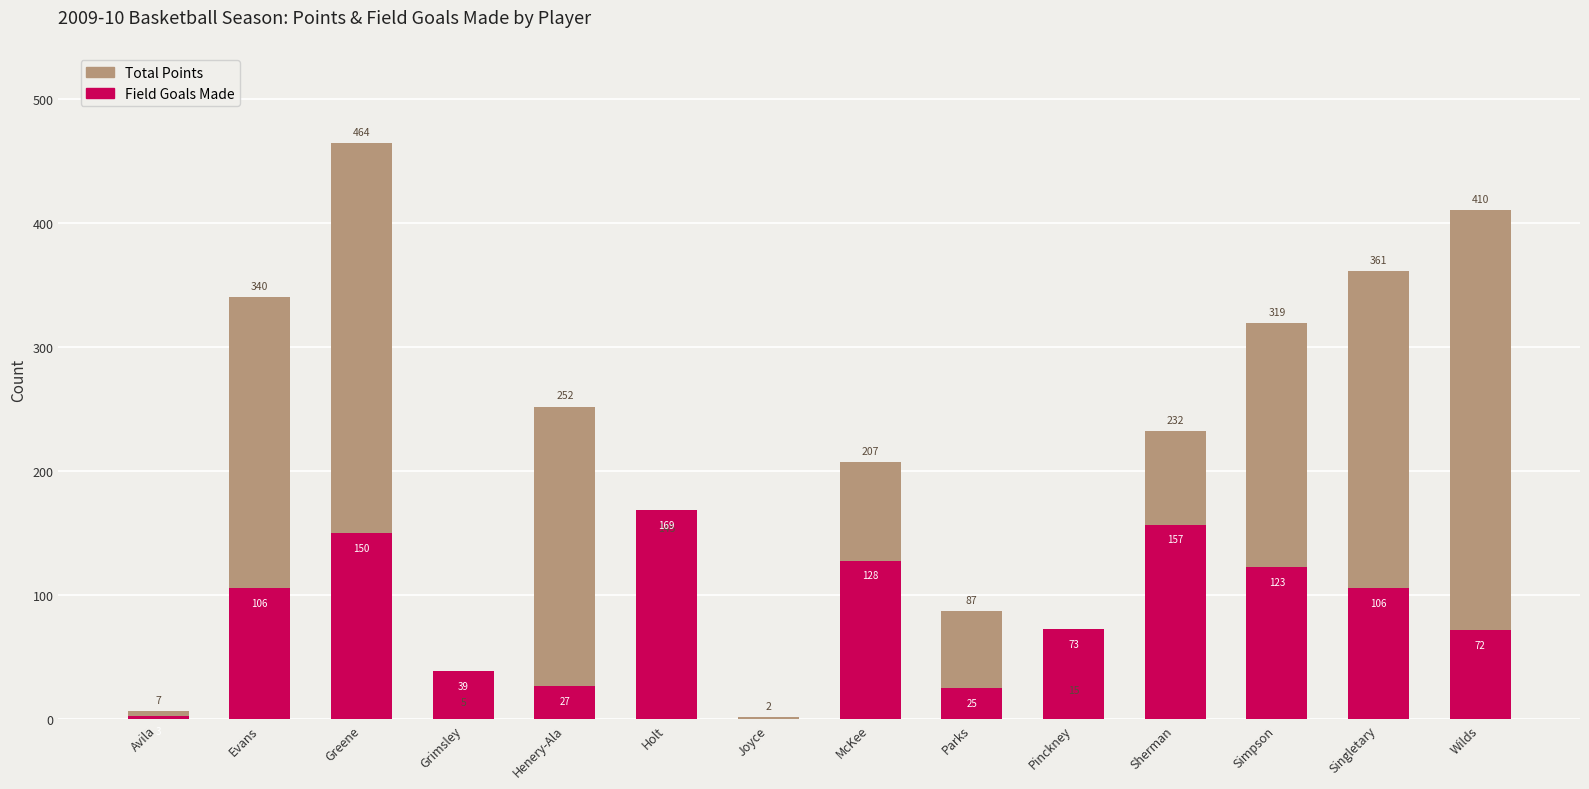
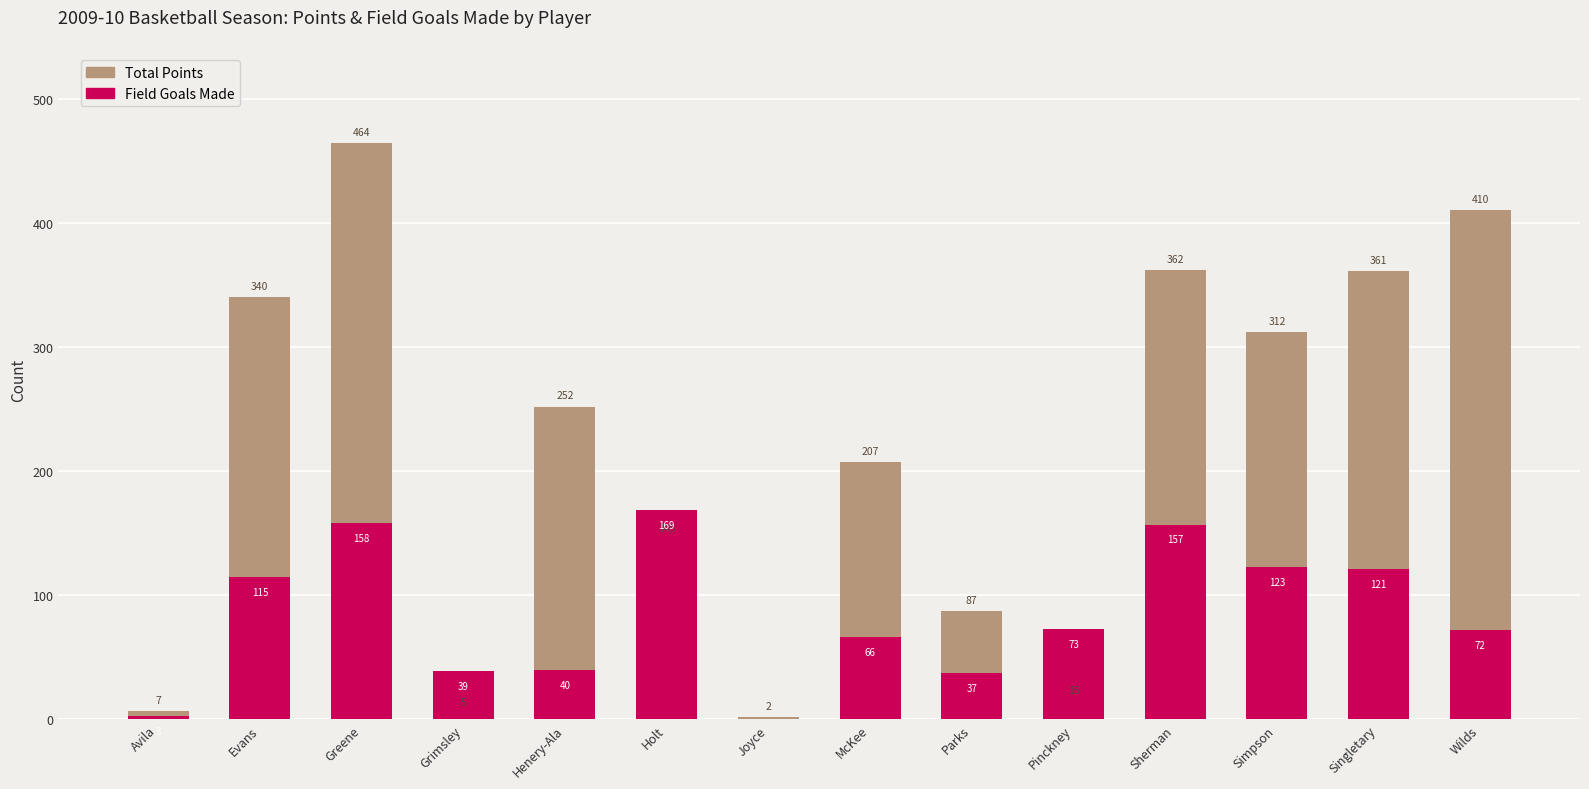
Field Goals Made, Evans: 106 -> 115
Field Goals Made, Greene: 150 -> 158
Field Goals Made, Henery-Ala: 27 -> 40
Field Goals Made, McKee: 128 -> 66
Field Goals Made, Parks: 25 -> 37
Total Points, Sherman: 232 -> 362
Total Points, Simpson: 319 -> 312
Field Goals Made, Singletary: 106 -> 121
